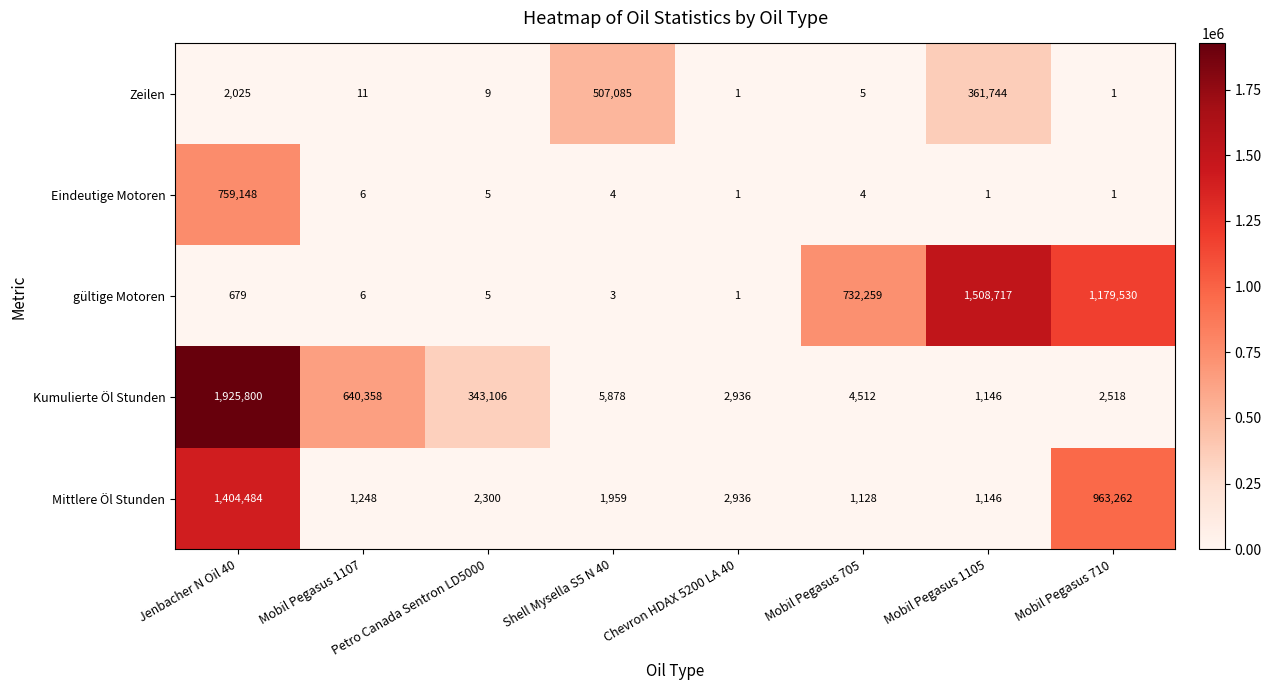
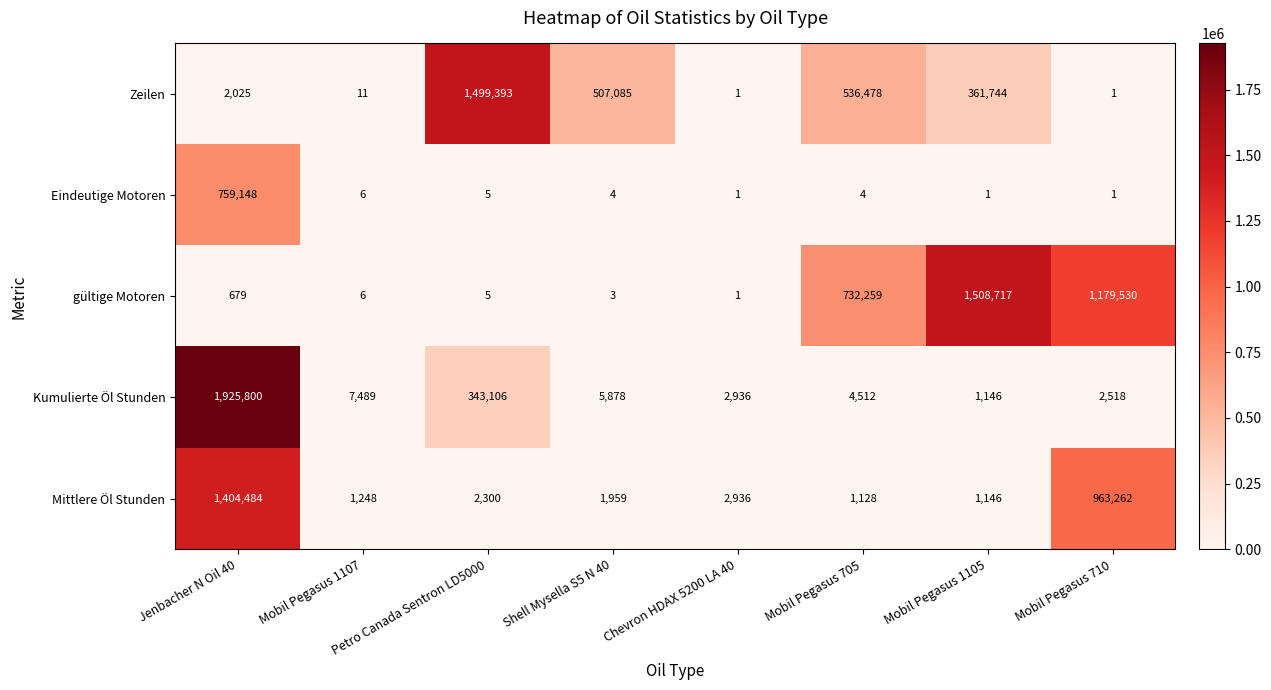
Zeilen, Petro Canada Sentron LD5000: 9 -> 1,499,393
Zeilen, Mobil Pegasus 705: 5 -> 536,478
Kumulierte Öl Stunden, Mobil Pegasus 1107: 640,358 -> 7,489
